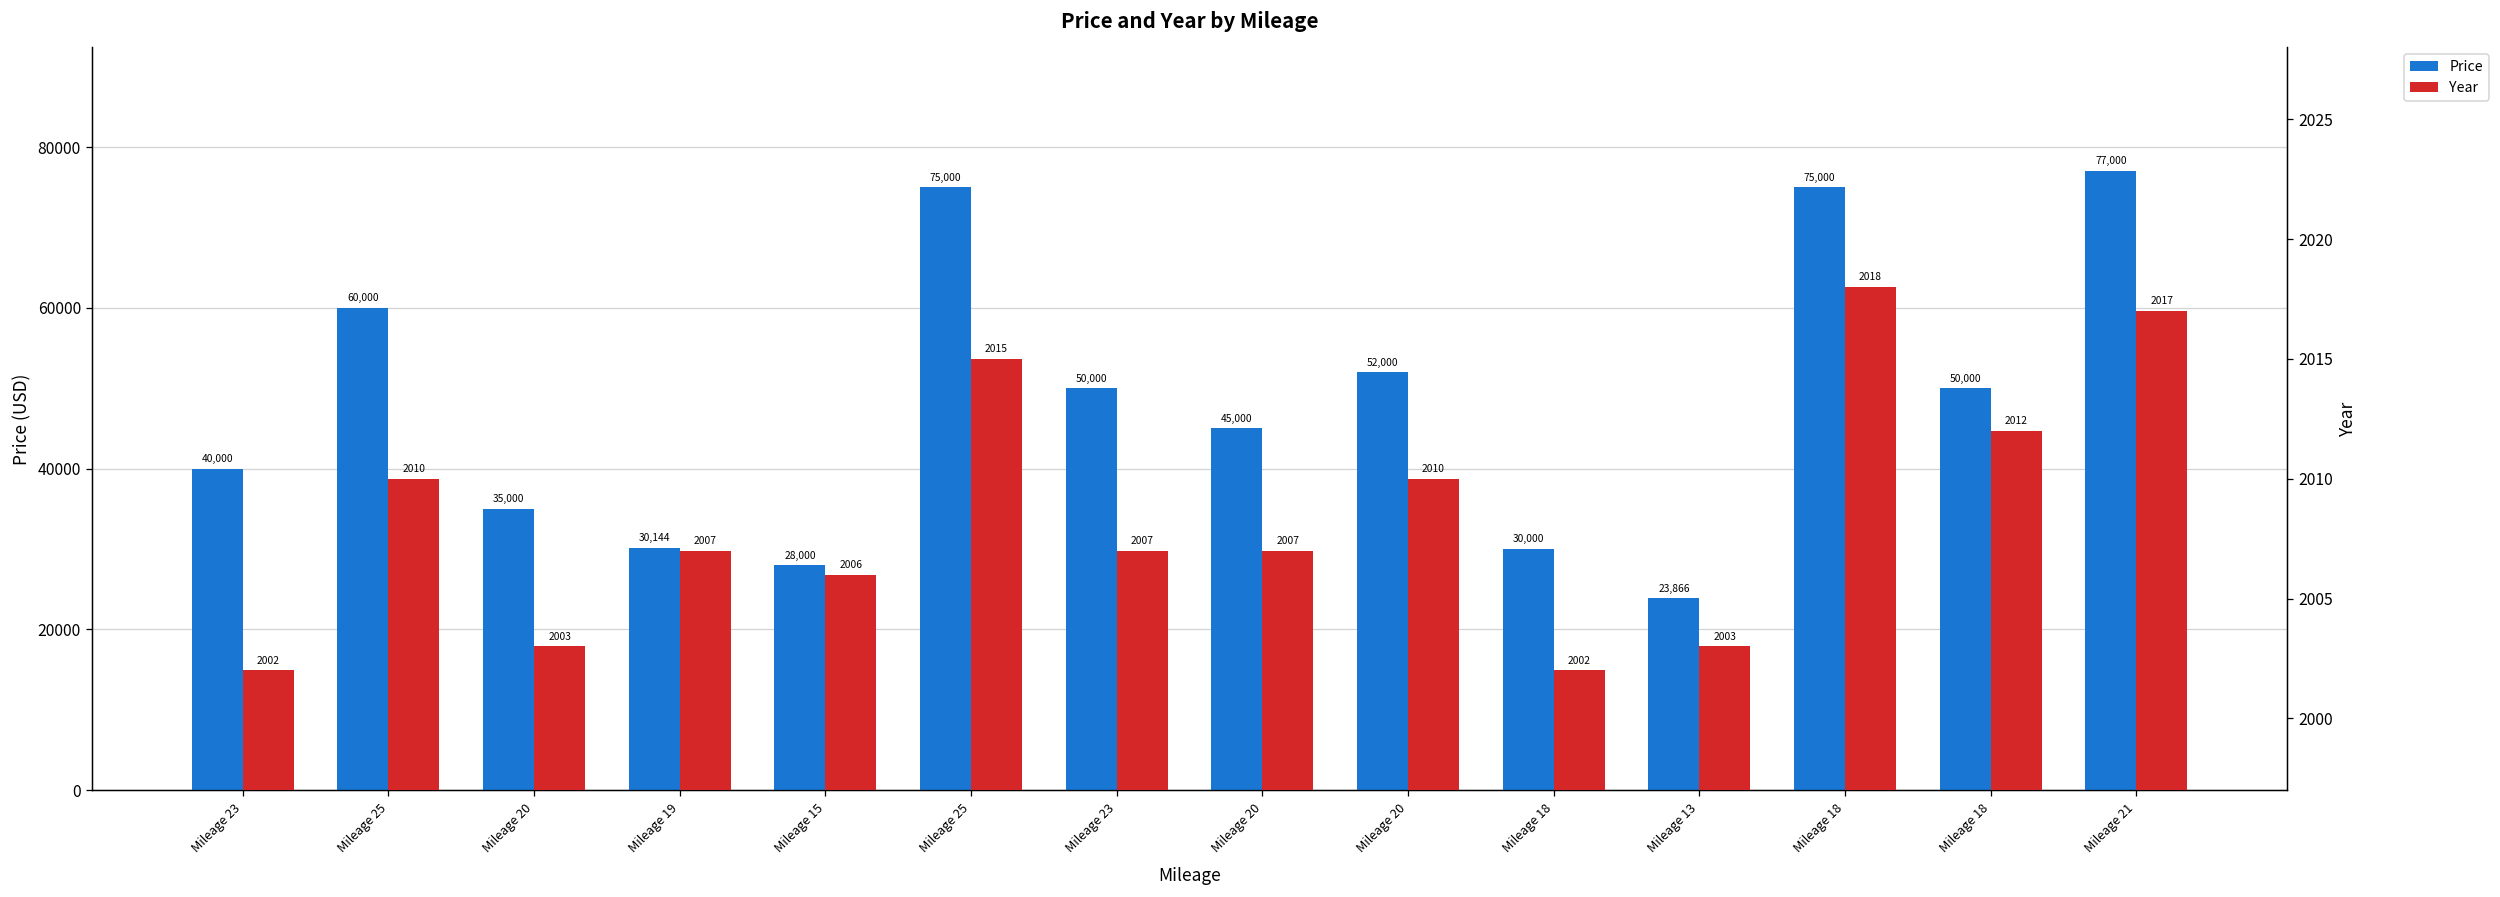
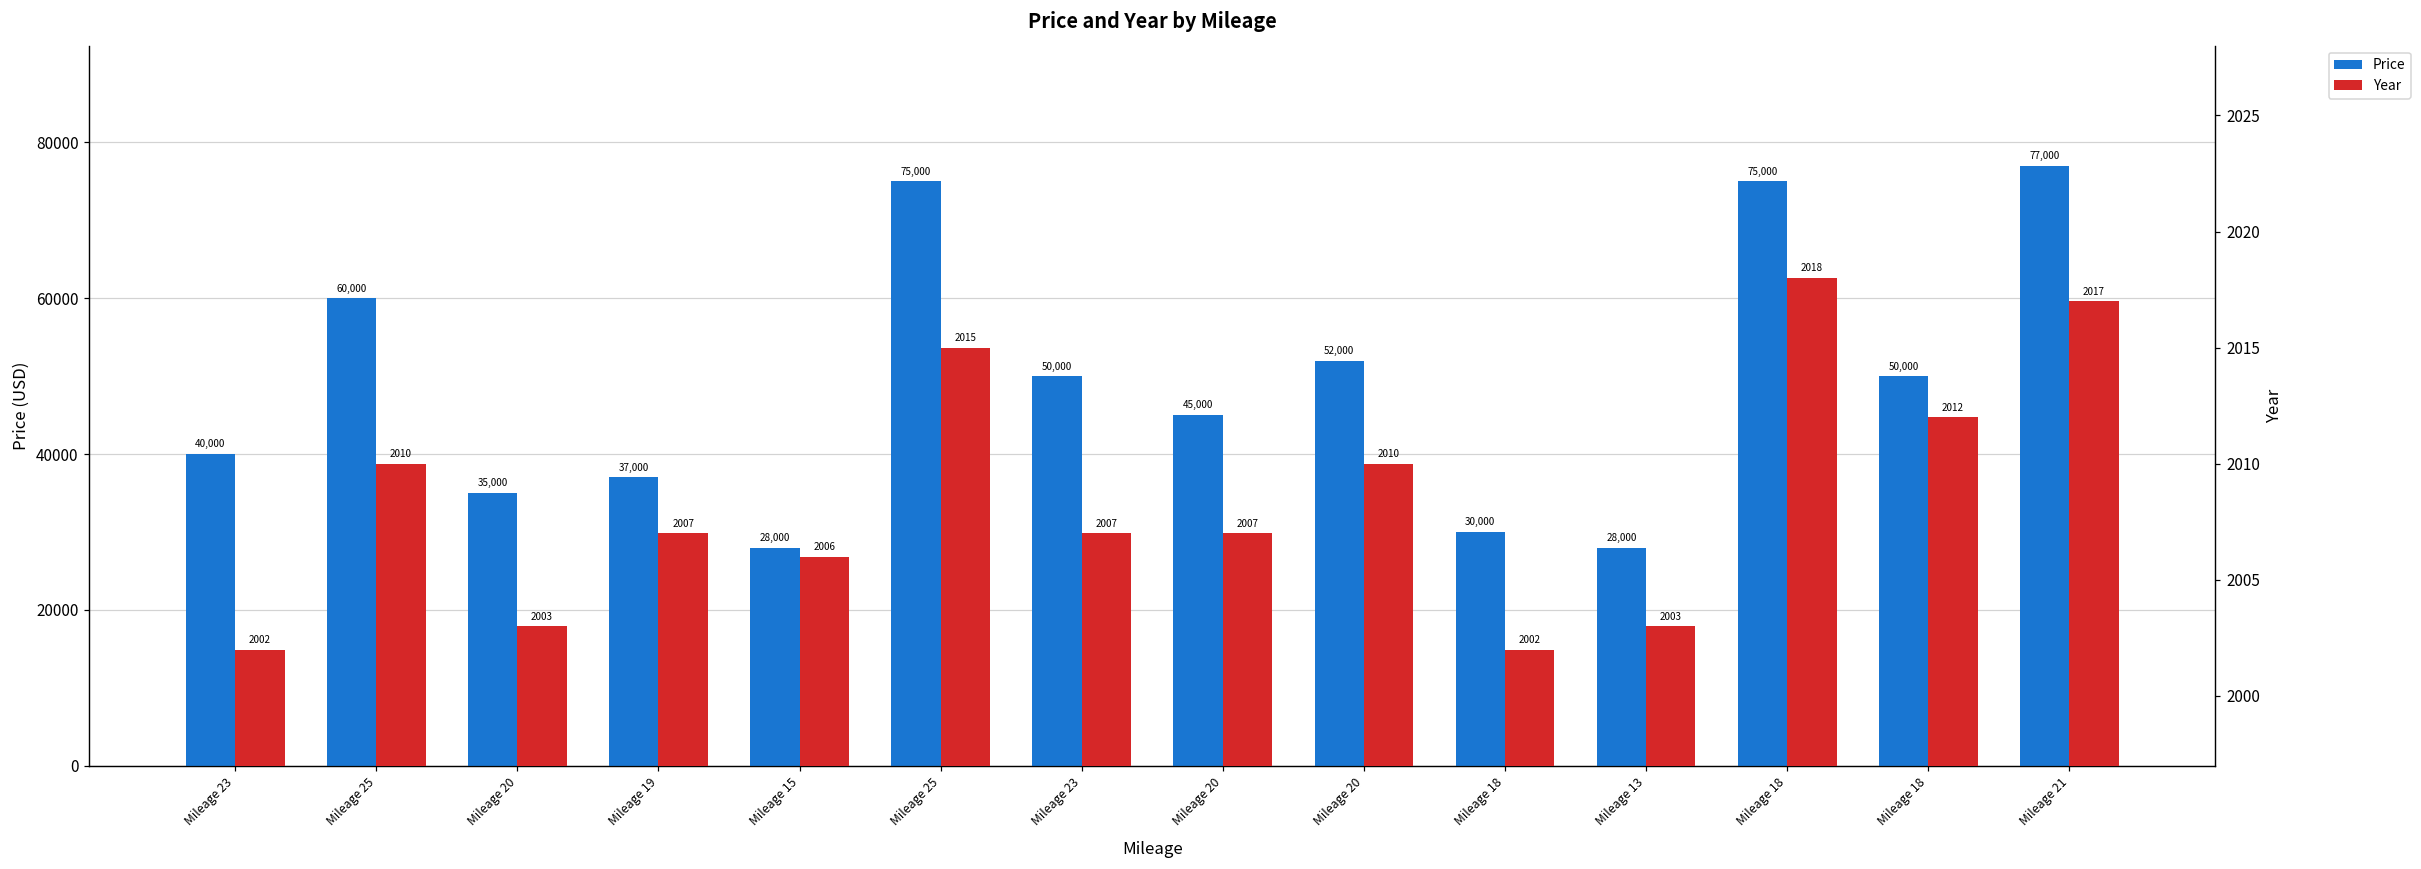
Price, Mileage 19: 30,144 -> 37,000
Price, Mileage 13: 23,866 -> 28,000
